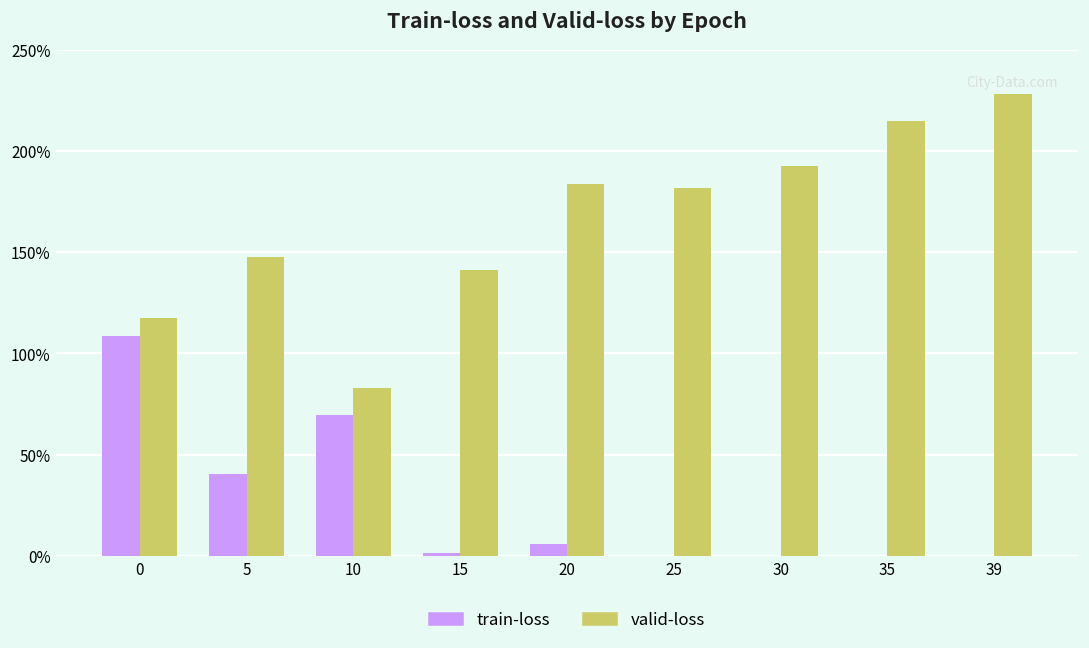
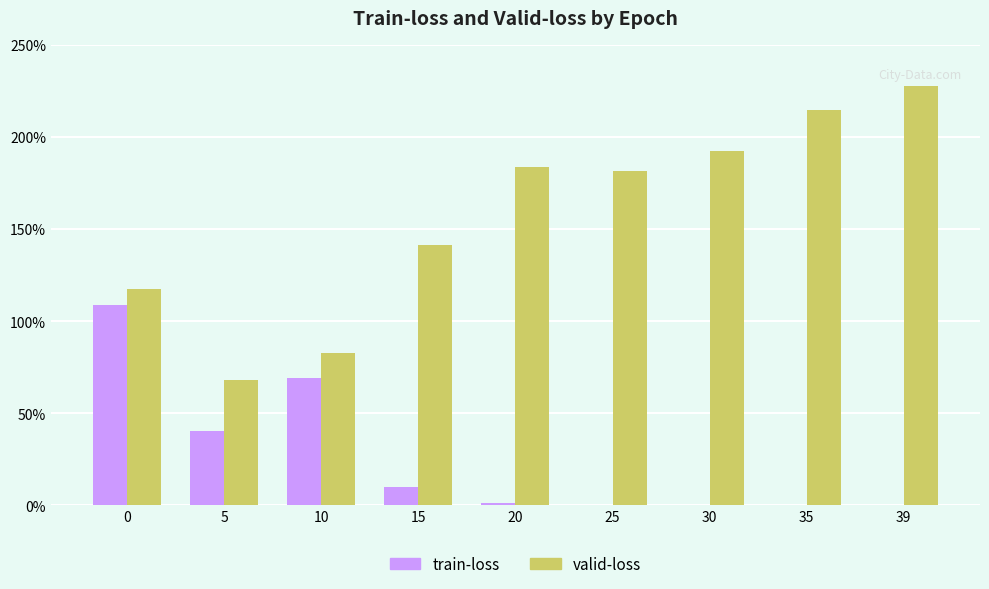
valid-loss, 5: 148% -> 68%
train-loss, 15: 2% -> 10%
train-loss, 20: 6% -> 1%
